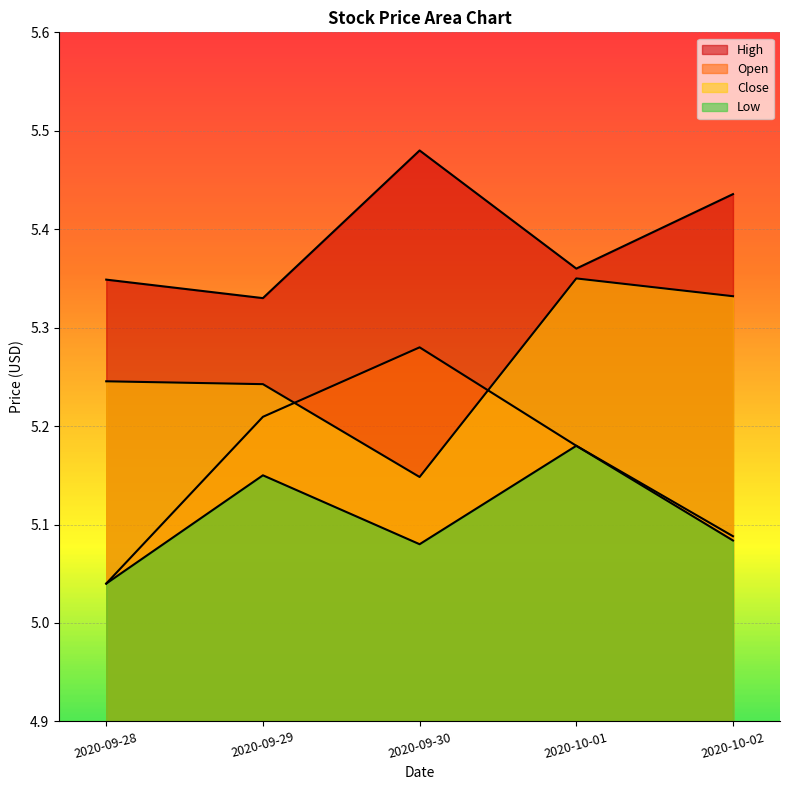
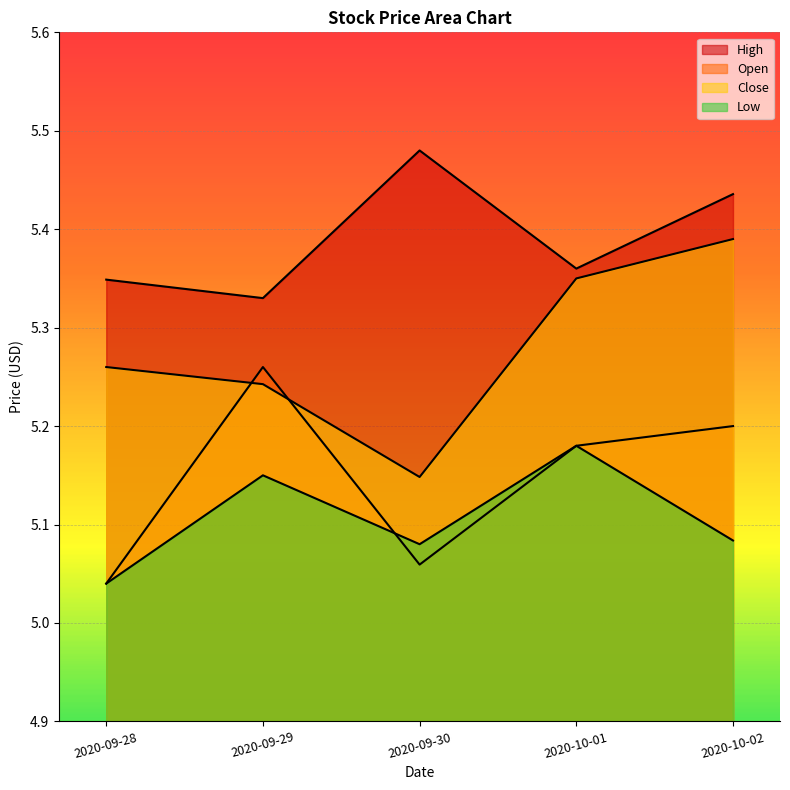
Close, 2020-09-28: 5.25 -> 5.26
Open, 2020-09-29: 5.21 -> 5.26
Open, 2020-09-30: 5.28 -> 5.06
Open, 2020-10-02: 5.09 -> 5.20
Close, 2020-10-02: 5.33 -> 5.39
